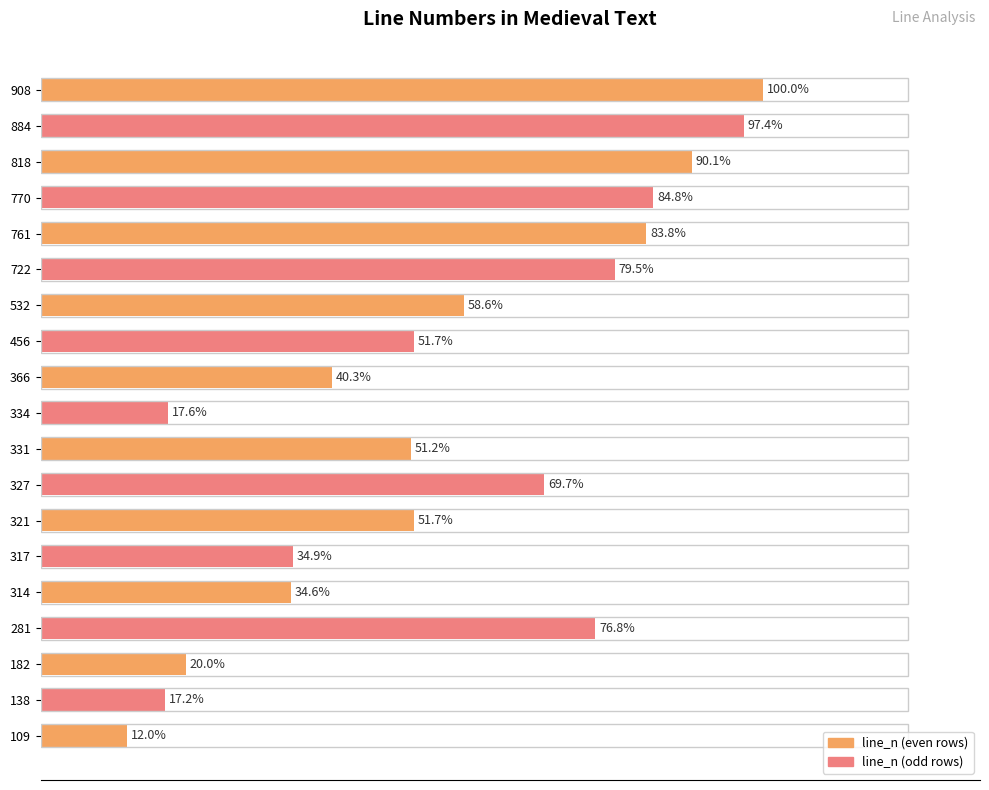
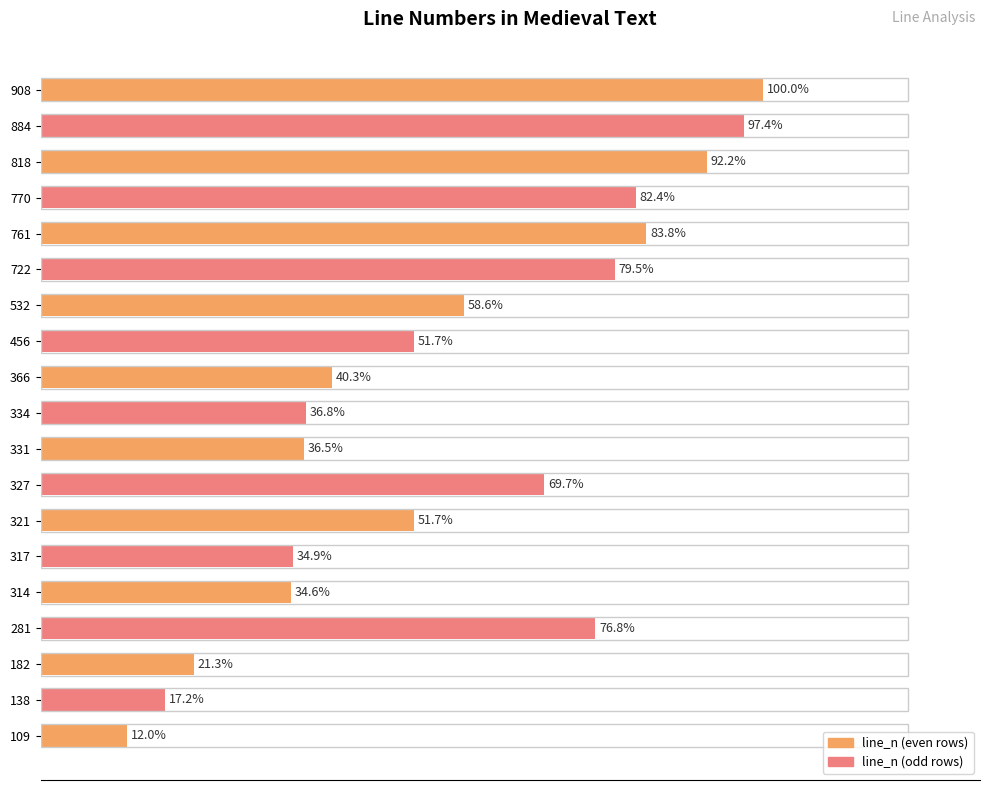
818: 90.1% -> 92.2%
770: 84.8% -> 82.4%
334: 17.6% -> 36.8%
331: 51.2% -> 36.5%
182: 20.0% -> 21.3%
